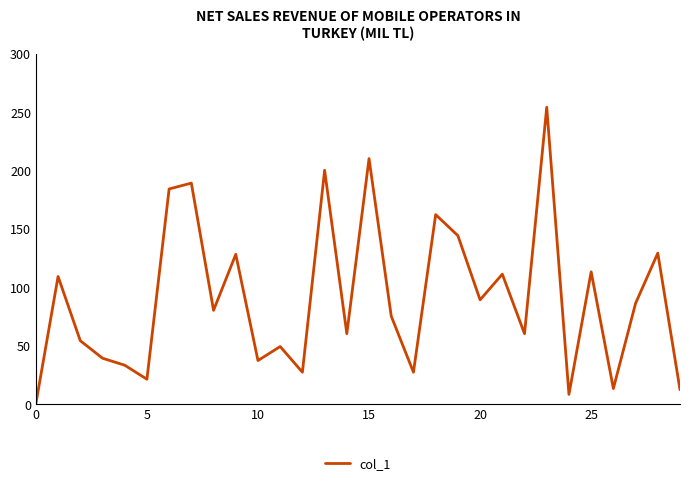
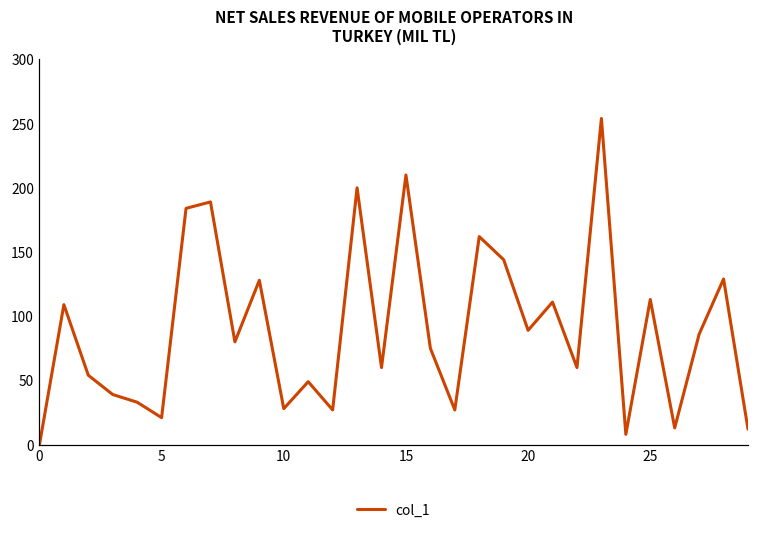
10: 37 -> 28
